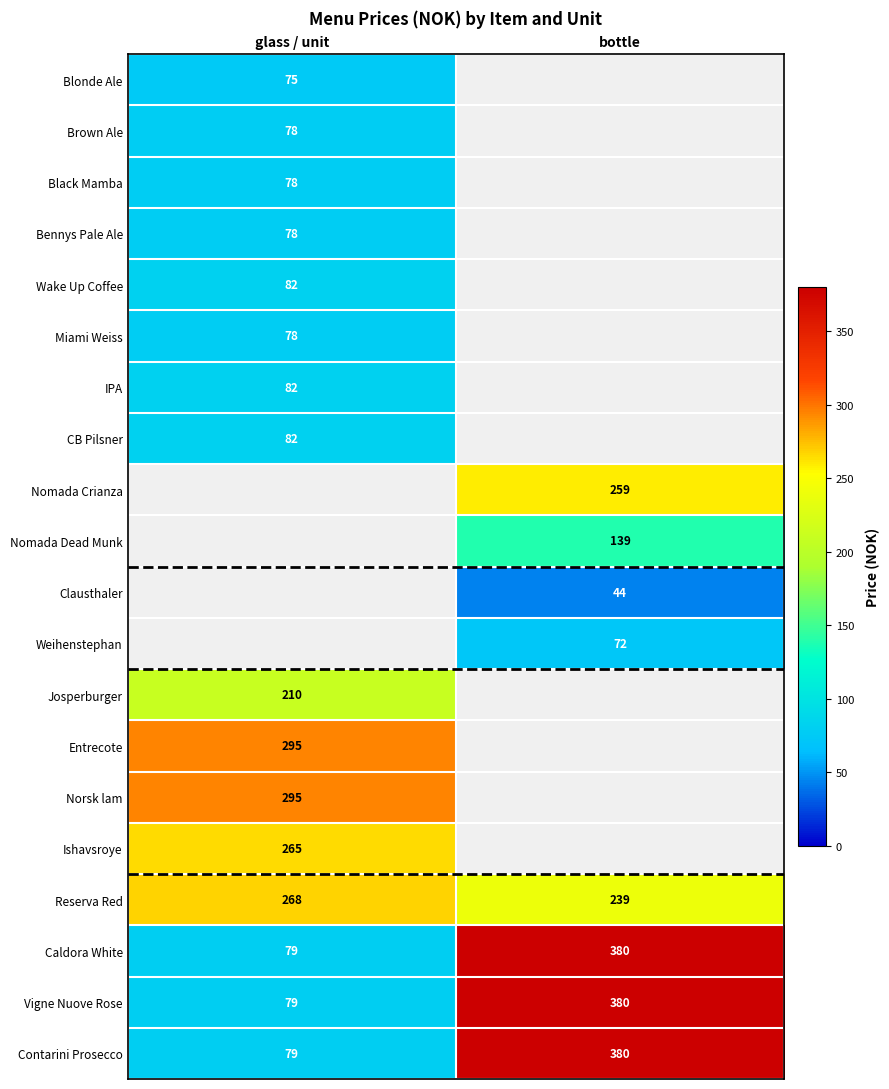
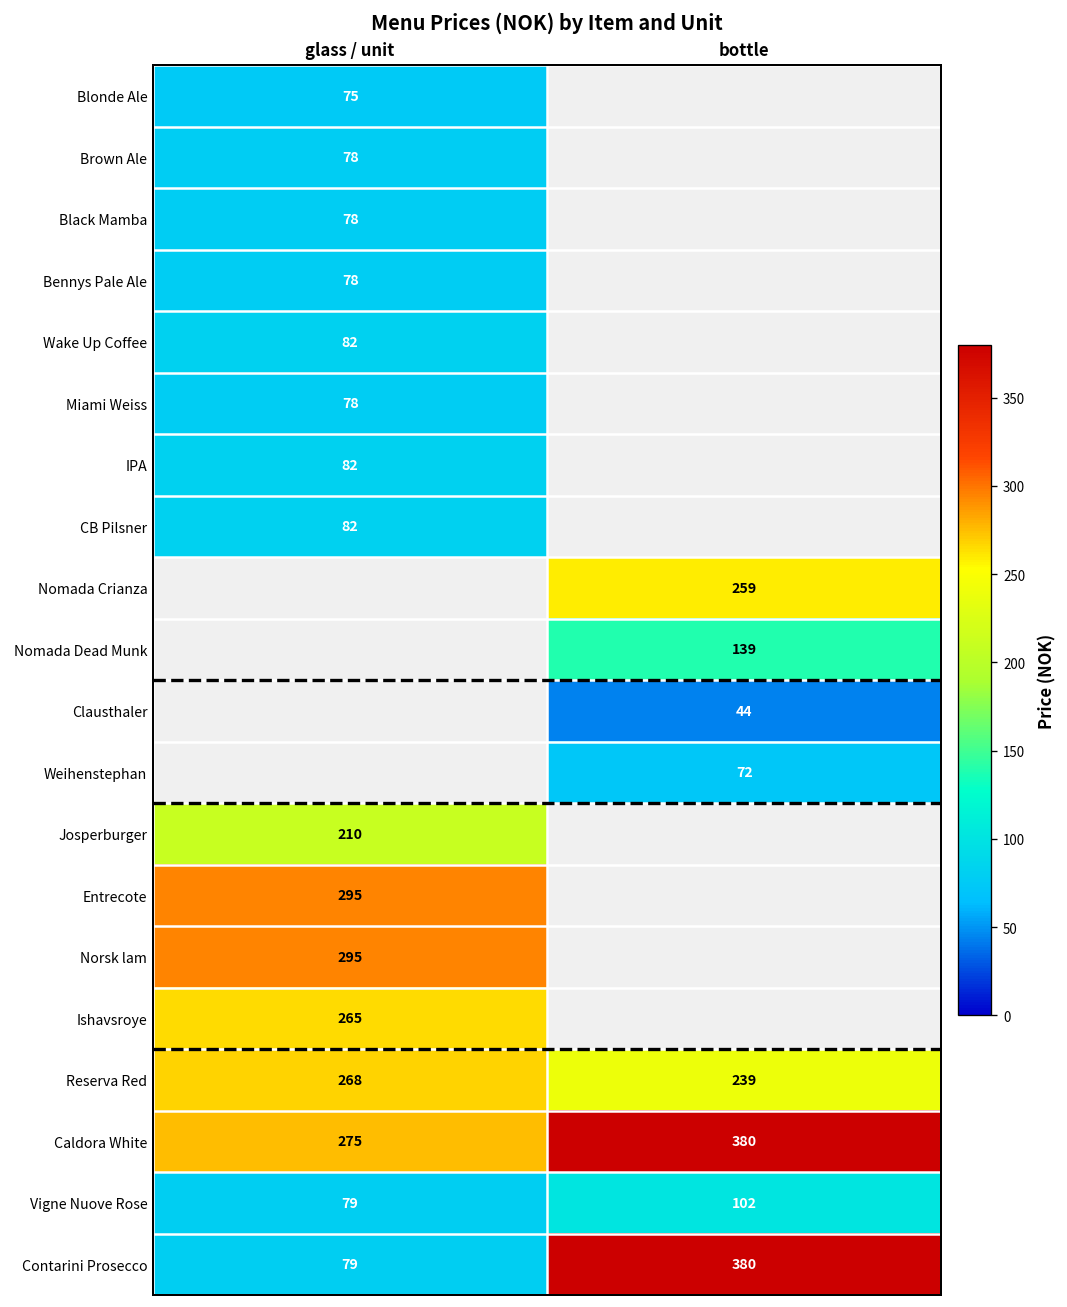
Caldora White, glass / unit: 79 -> 275
Vigne Nuove Rose, bottle: 380 -> 102
